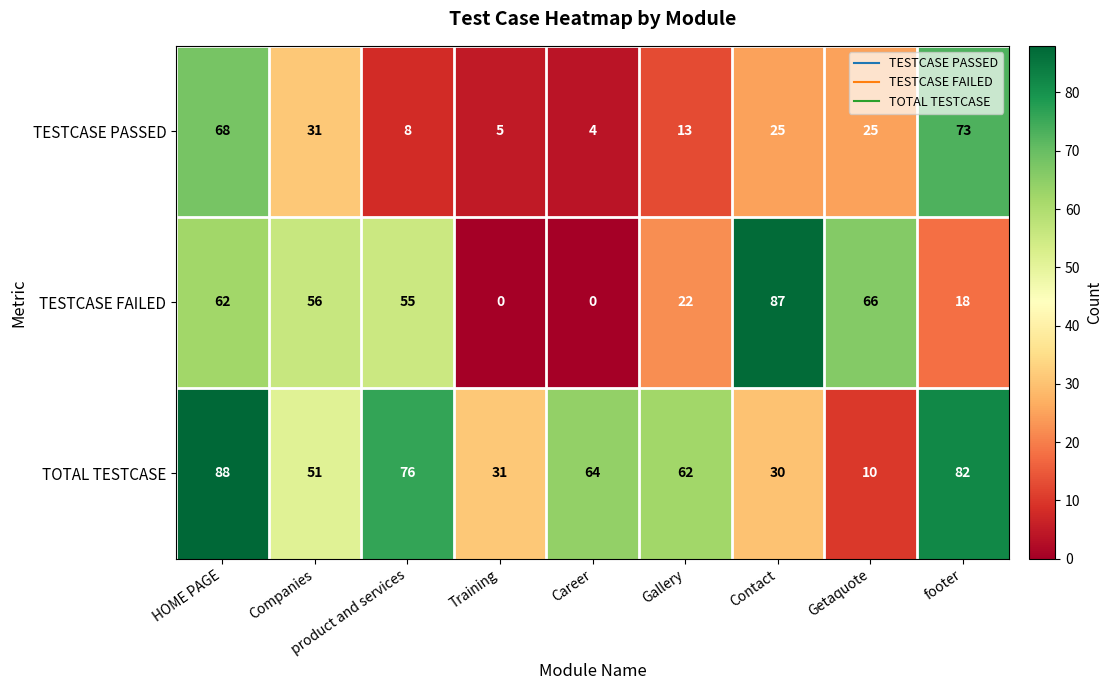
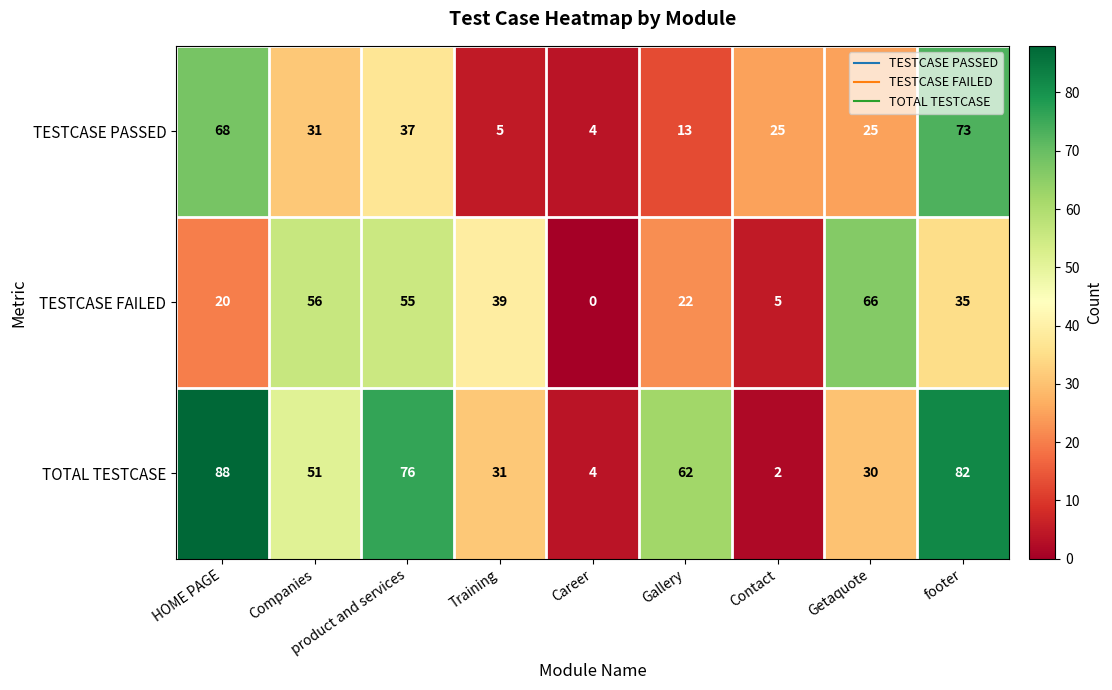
TESTCASE PASSED, product and services: 8 -> 37
TESTCASE FAILED, HOME PAGE: 62 -> 20
TESTCASE FAILED, Training: 0 -> 39
TESTCASE FAILED, Contact: 87 -> 5
TESTCASE FAILED, footer: 18 -> 35
TOTAL TESTCASE, Career: 64 -> 4
TOTAL TESTCASE, Contact: 30 -> 2
TOTAL TESTCASE, Getaquote: 10 -> 30
